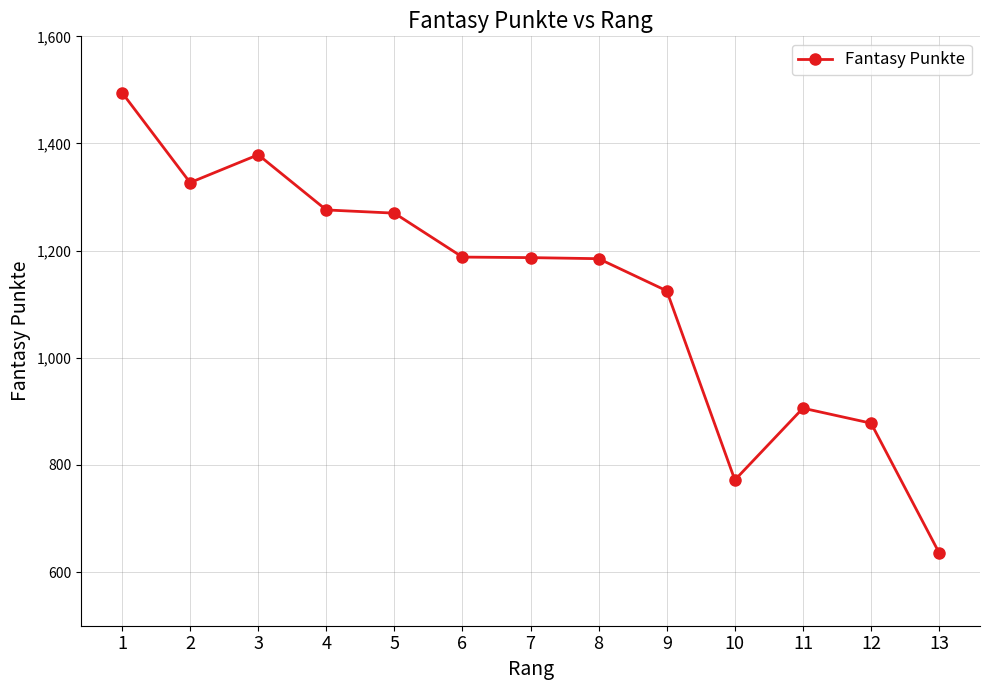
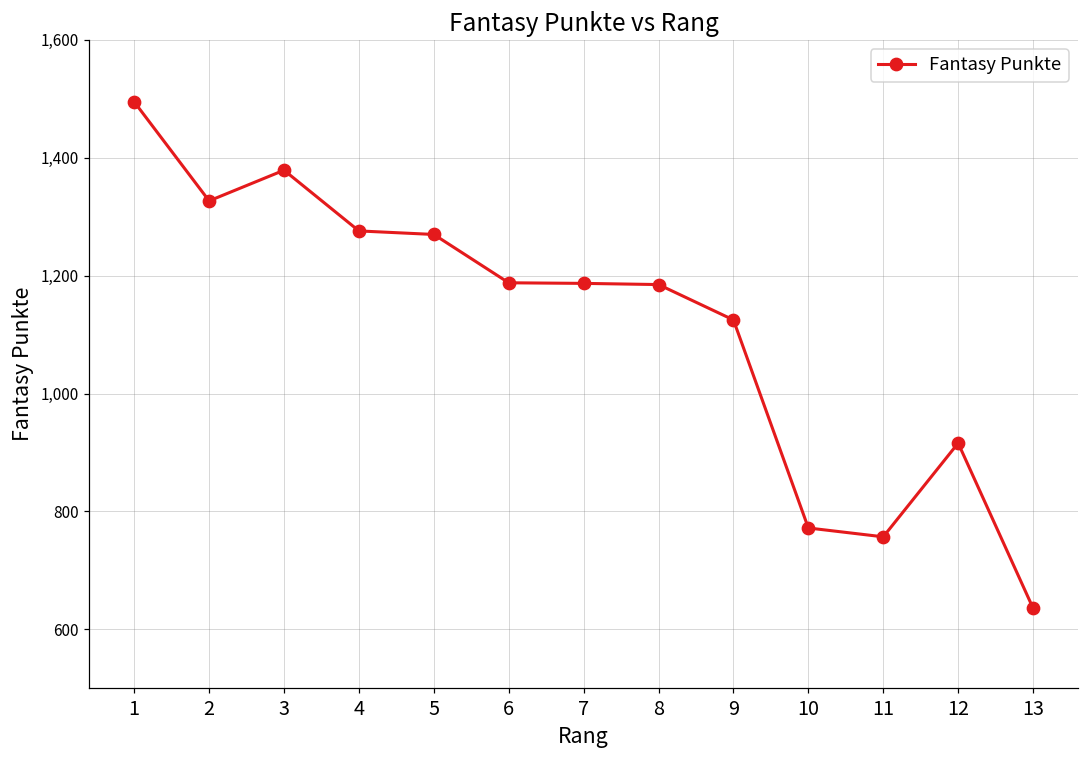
11: 910 -> 760
12: 880 -> 920
